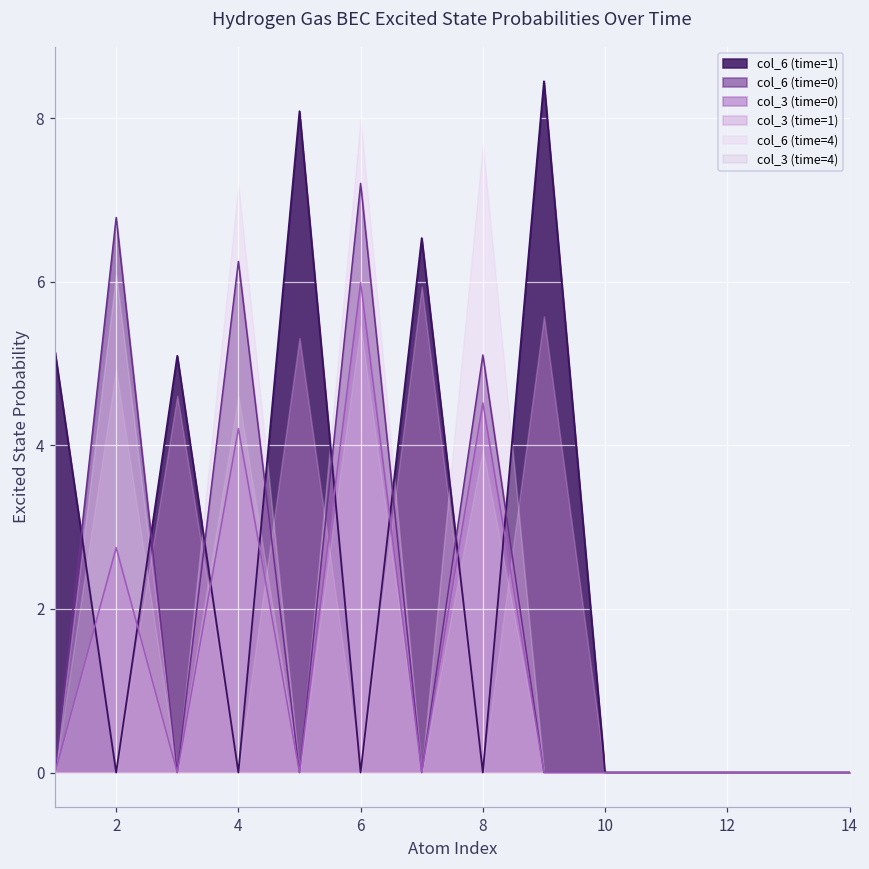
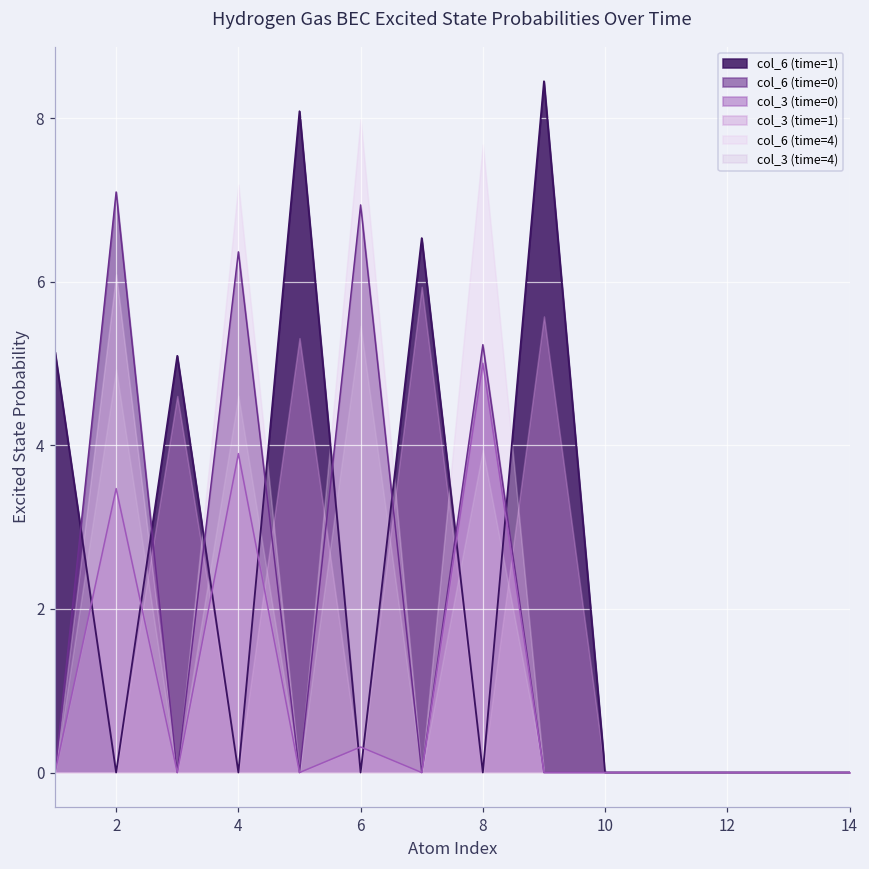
col_6 (time=0), 2: 6.8 -> 7.1
col_3 (time=0), 2: 2.7 -> 3.5
col_6 (time=0), 4: 6.3 -> 6.4
col_3 (time=0), 4: 4.2 -> 3.9
col_6 (time=0), 6: 7.2 -> 6.9
col_3 (time=0), 6: 6.0 -> 0.3
col_6 (time=0), 8: 5.1 -> 5.2
col_3 (time=0), 8: 4.5 -> 5.0
